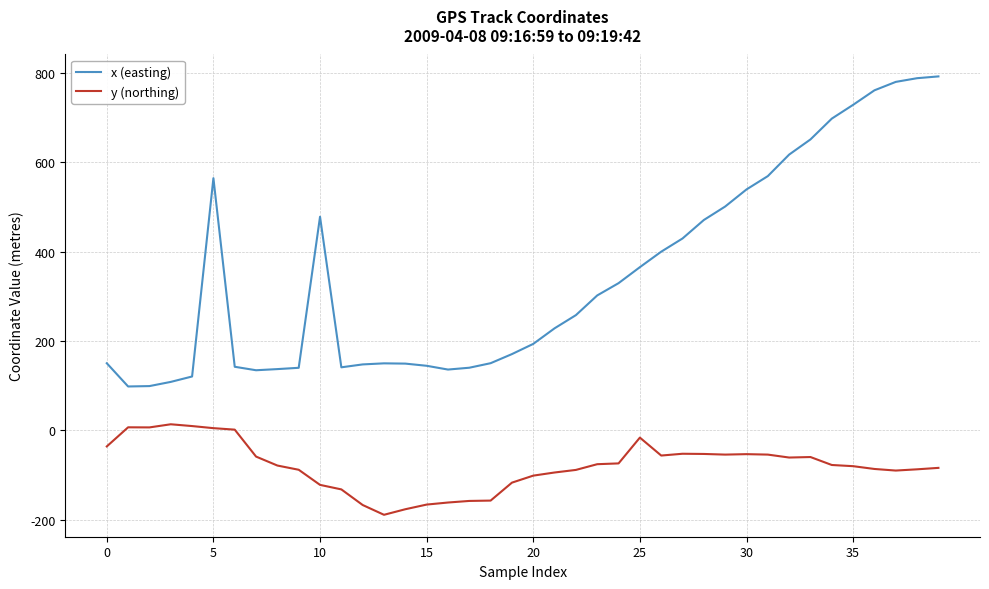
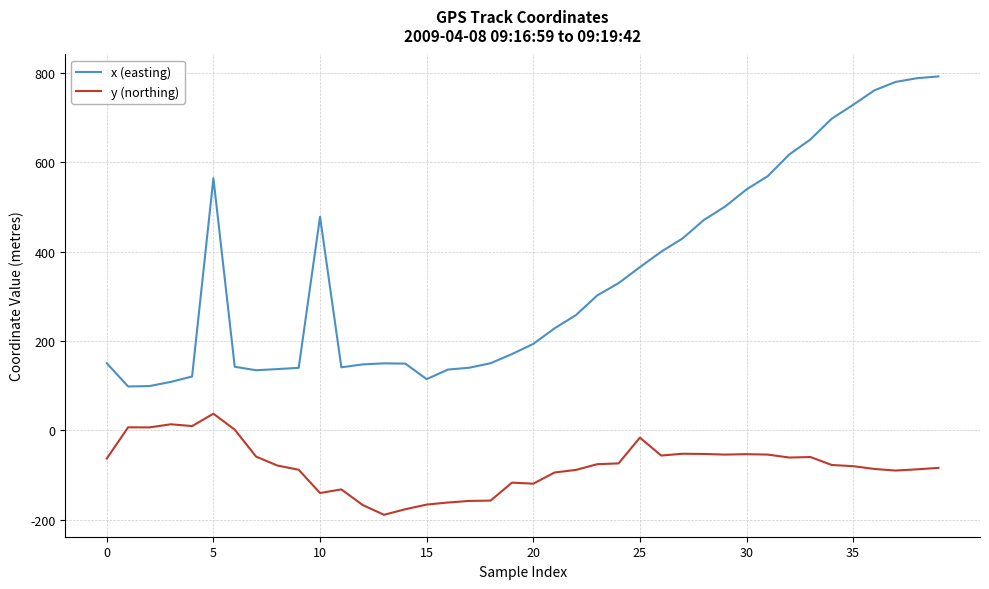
y (northing), 0: -40 -> -60
y (northing), 5: 10 -> 40
y (northing), 10: -120 -> -140
x (easting), 15: 140 -> 110
y (northing), 20: -100 -> -120
